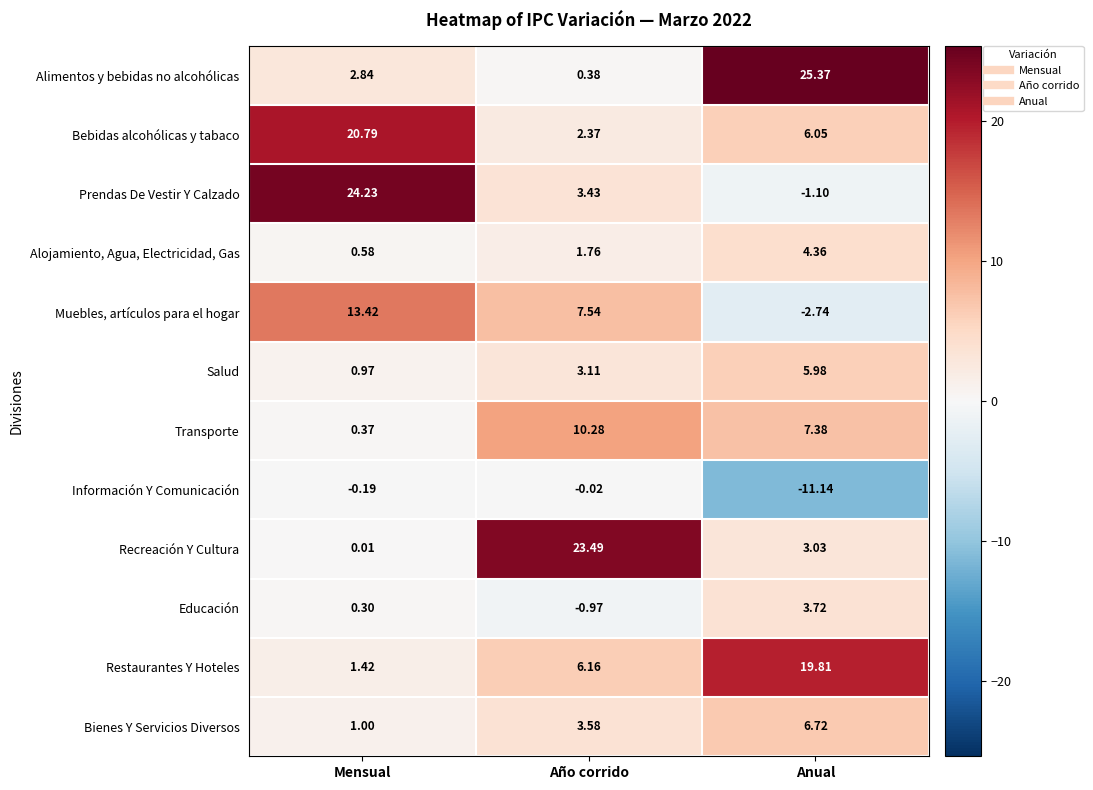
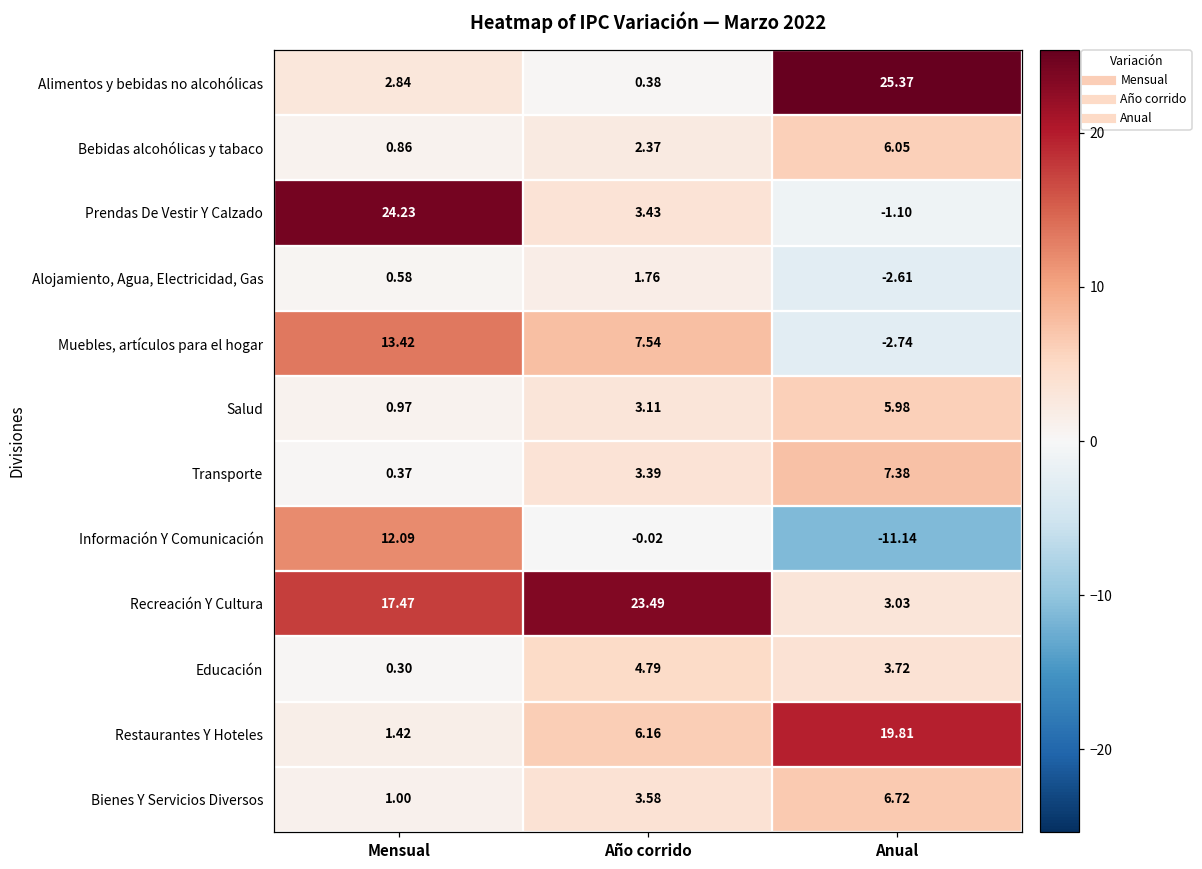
Bebidas alcohólicas y tabaco, Mensual: 20.79 -> 0.86
Alojamiento, Agua, Electricidad, Gas, Anual: 4.36 -> -2.61
Transporte, Año corrido: 10.28 -> 3.39
Información Y Comunicación, Mensual: -0.19 -> 12.09
Recreación Y Cultura, Mensual: 0.01 -> 17.47
Educación, Año corrido: -0.97 -> 4.79
